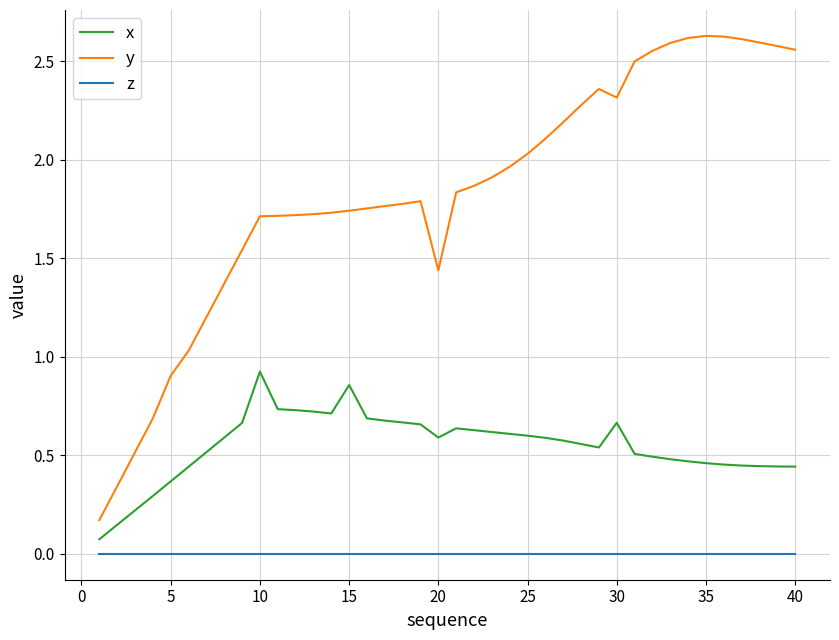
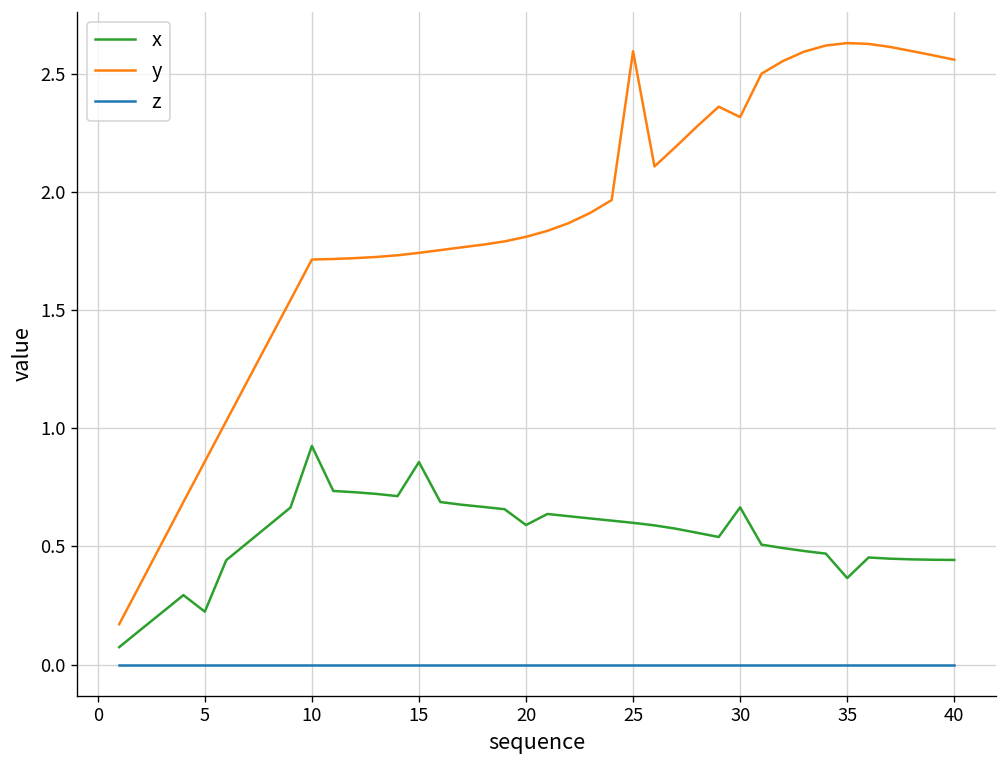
x, 5: 0.37 -> 0.22
y, 5: 0.90 -> 0.86
y, 20: 1.44 -> 1.81
y, 25: 2.03 -> 2.60
x, 35: 0.46 -> 0.37
